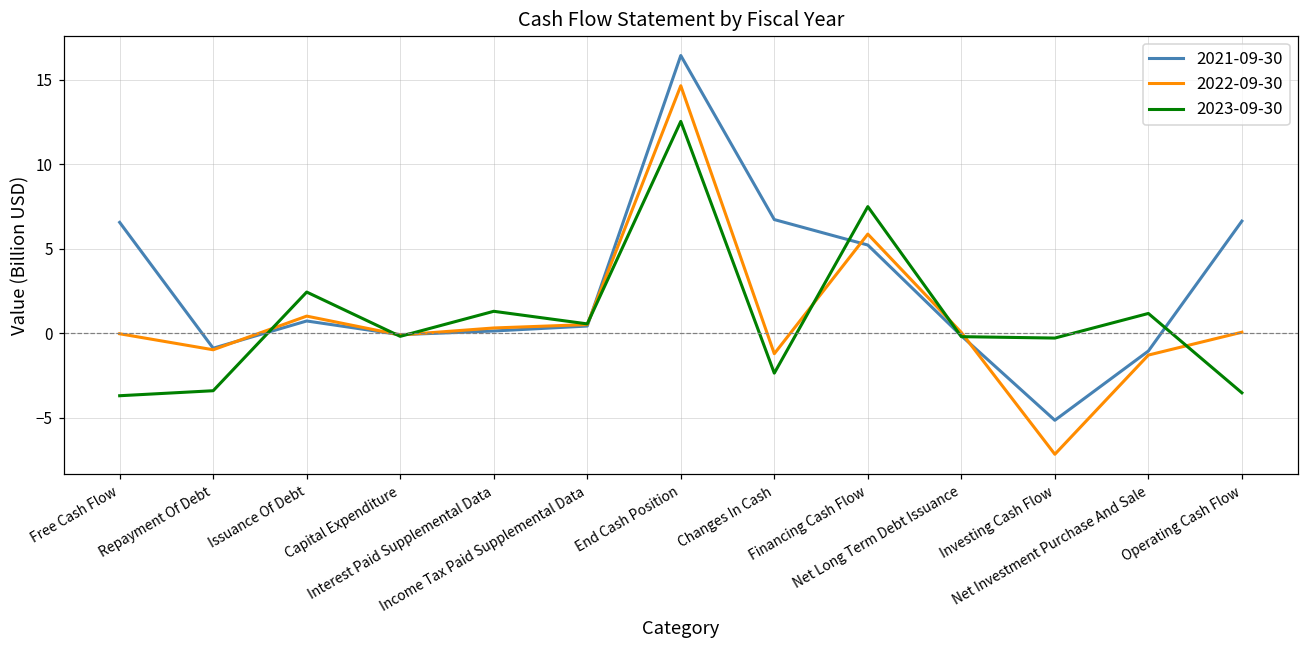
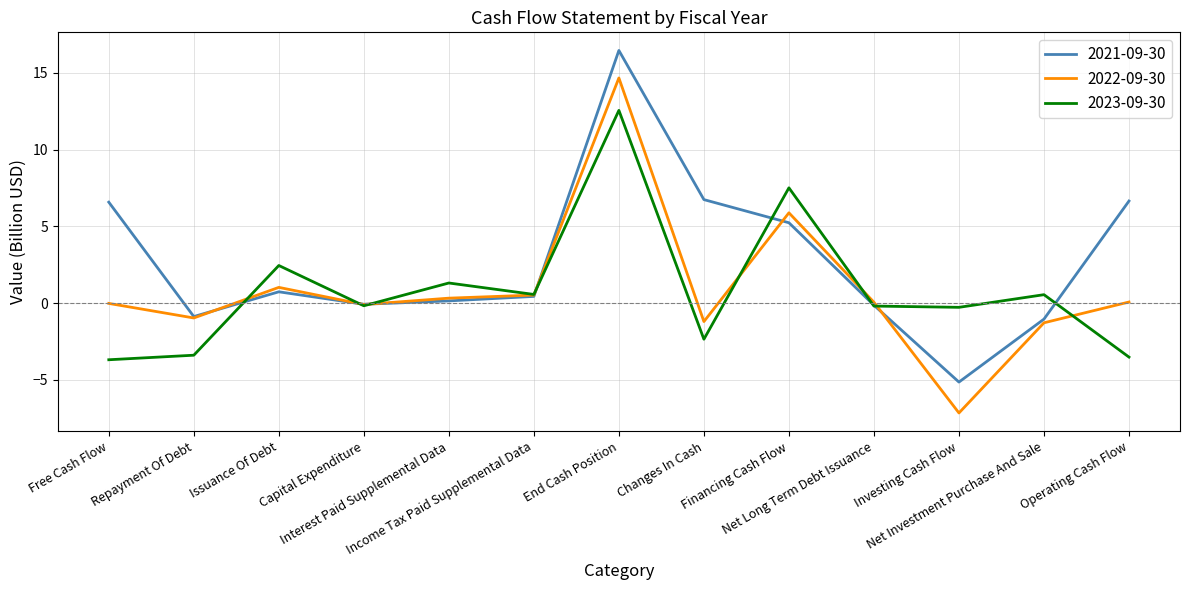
2023-09-30, Net Investment Purchase And Sale: 1.2 -> 0.6
